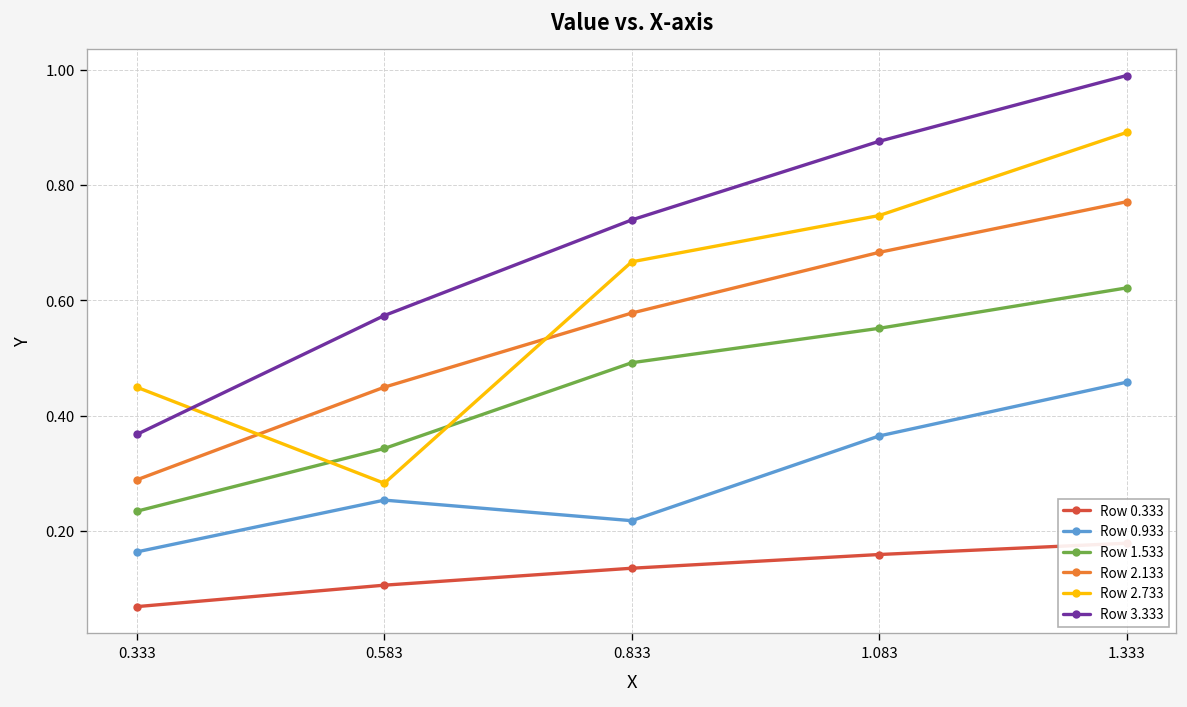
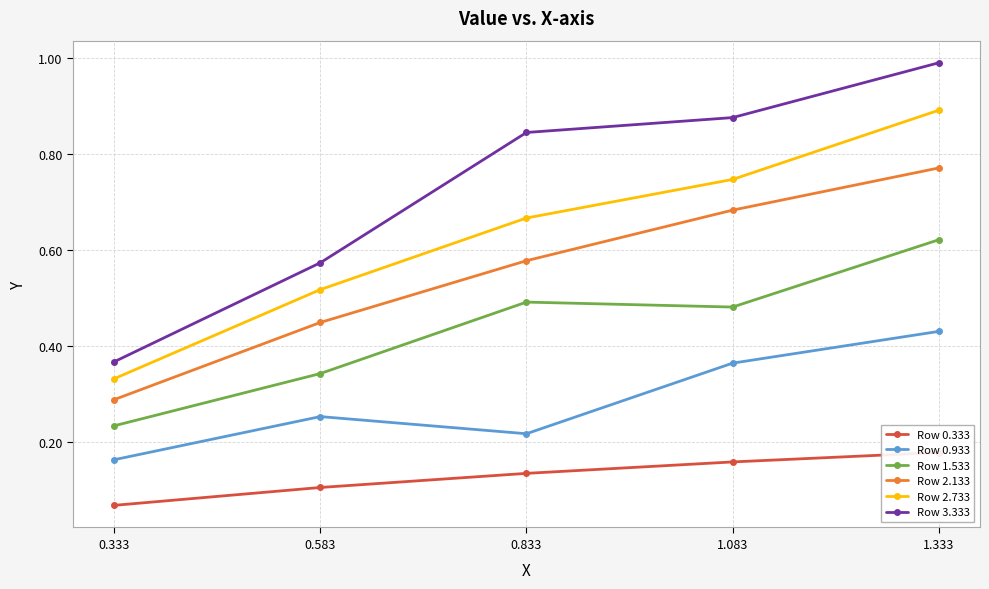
Row 2.733, 0.333: 0.45 -> 0.33
Row 2.733, 0.583: 0.28 -> 0.52
Row 3.333, 0.833: 0.74 -> 0.84
Row 1.533, 1.083: 0.55 -> 0.48
Row 0.933, 1.333: 0.46 -> 0.43
